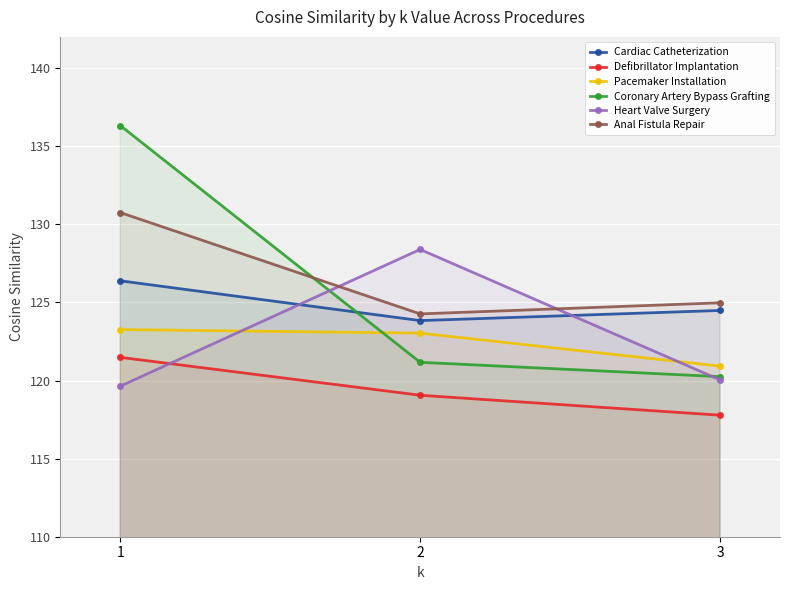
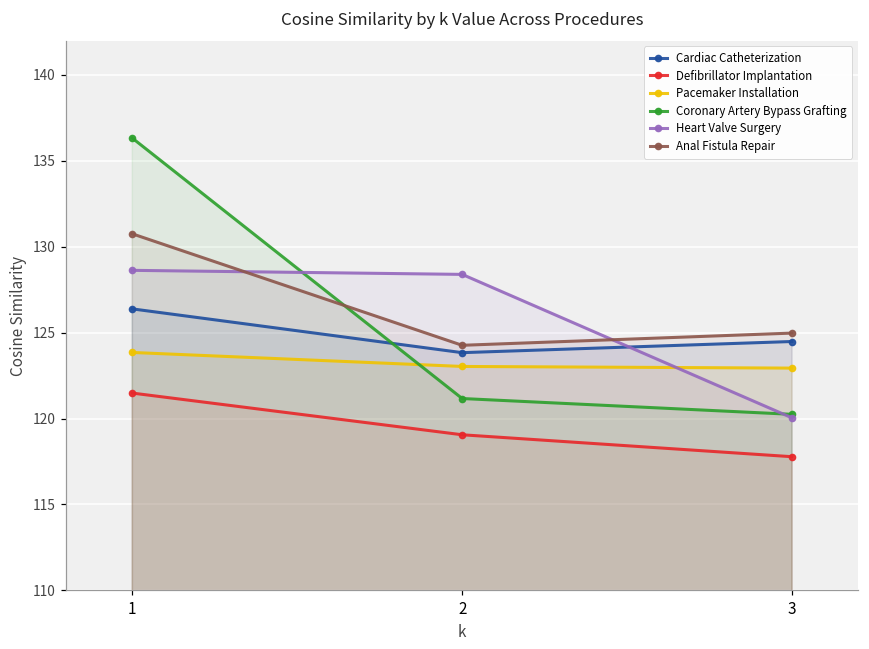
Pacemaker Installation, 1: 123.3 -> 123.8
Heart Valve Surgery, 1: 119.6 -> 128.6
Pacemaker Installation, 3: 120.9 -> 122.9
